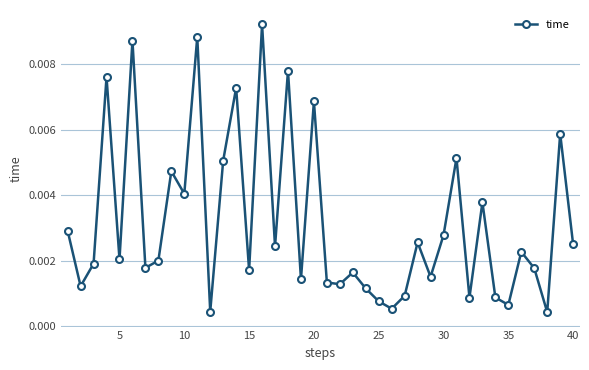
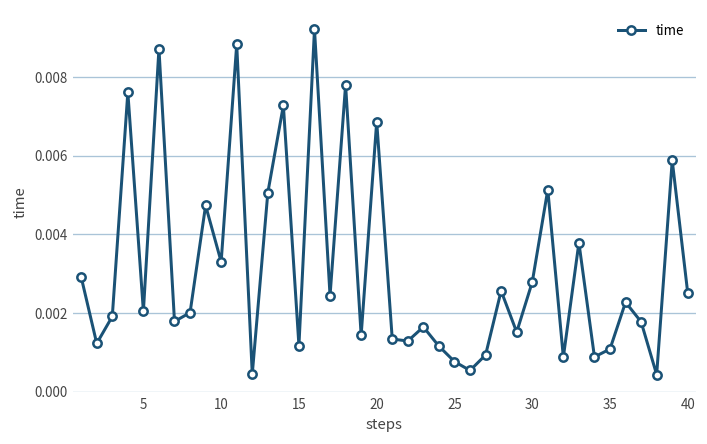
10: 0.0040 -> 0.0033
15: 0.0017 -> 0.0012
35: 0.0007 -> 0.0011
